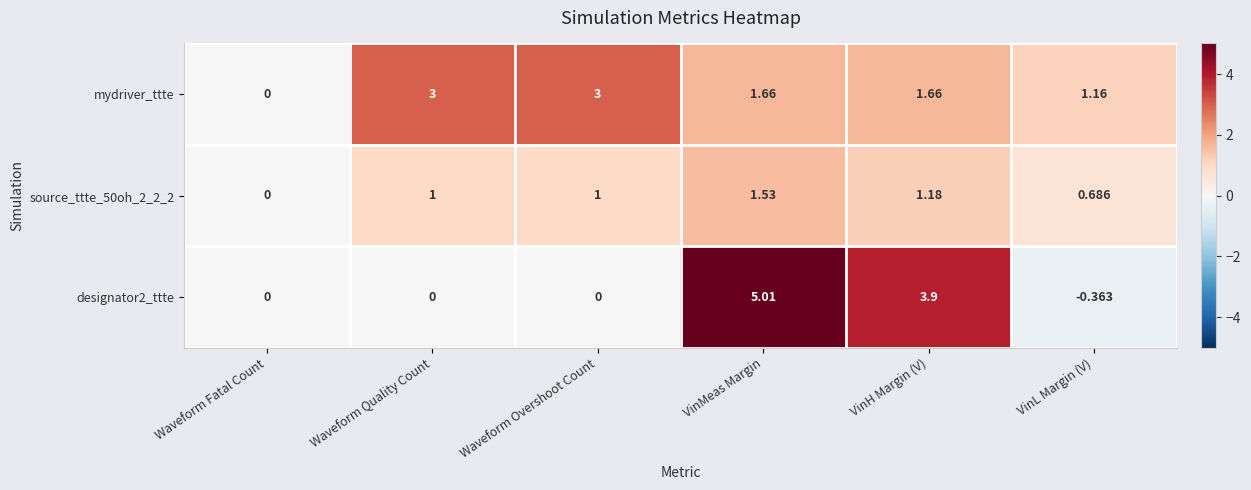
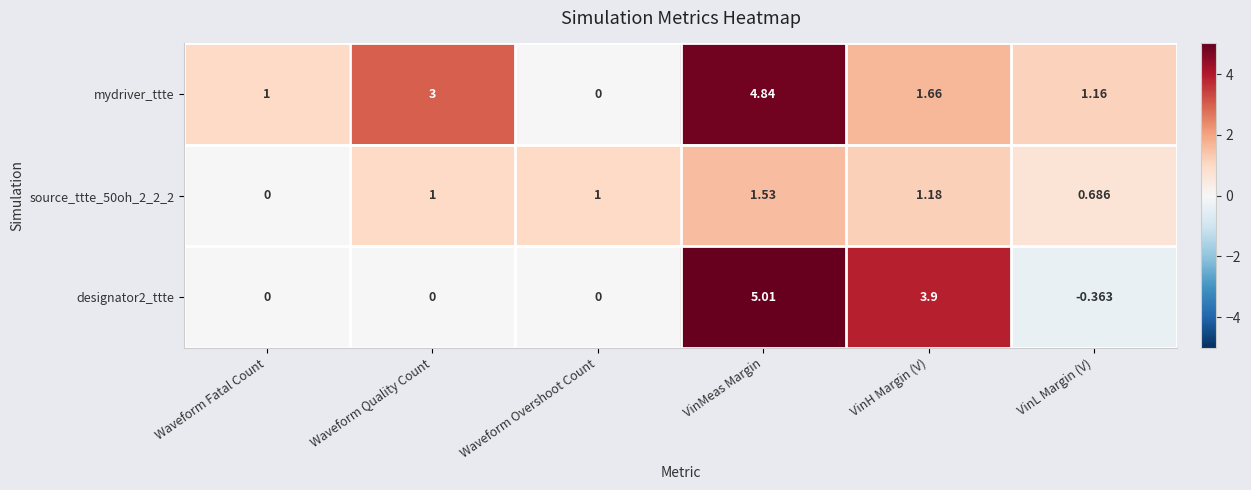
mydriver_ttte, Waveform Fatal Count: 0 -> 1
mydriver_ttte, Waveform Overshoot Count: 3 -> 0
mydriver_ttte, VinMeas Margin: 1.66 -> 4.84
